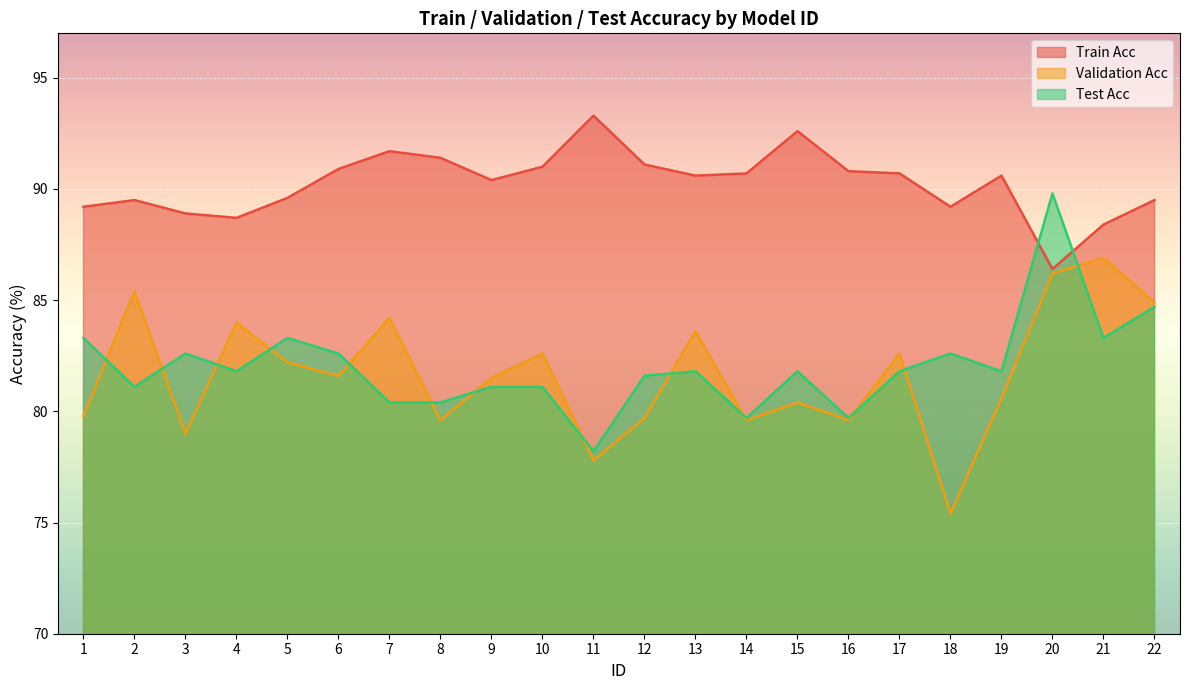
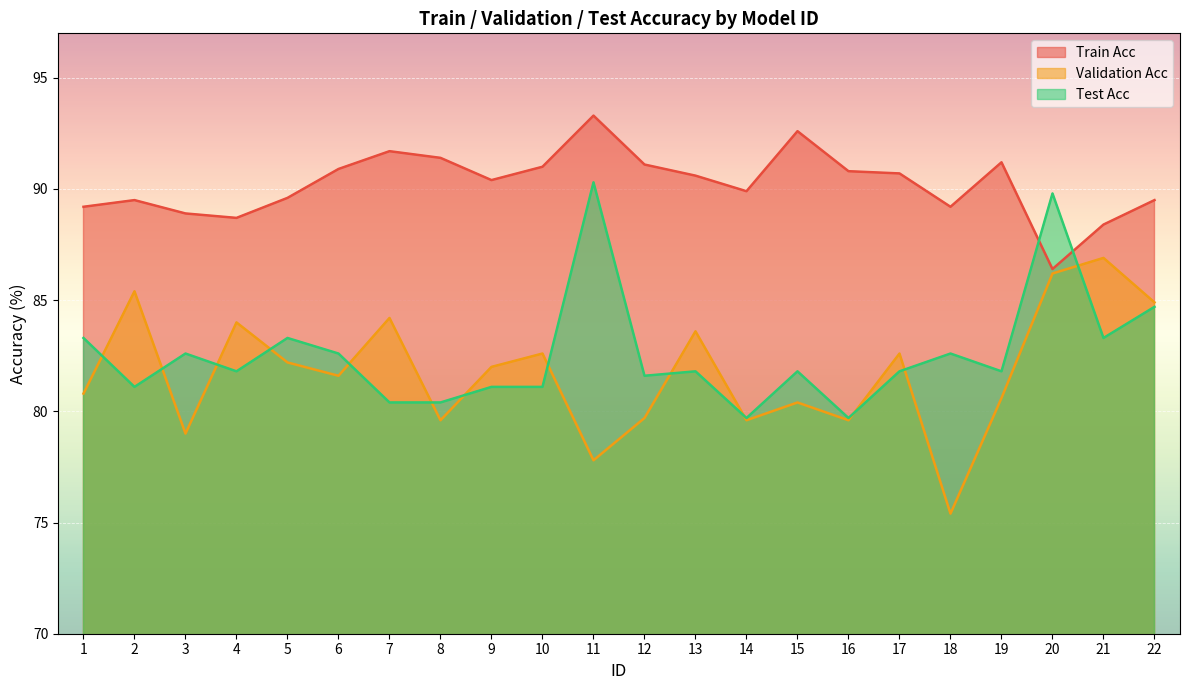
Validation Acc, 1: 79.8 -> 80.8
Validation Acc, 9: 81.5 -> 82.0
Test Acc, 11: 78.2 -> 90.3
Train Acc, 14: 90.7 -> 89.9
Train Acc, 19: 90.6 -> 91.2
